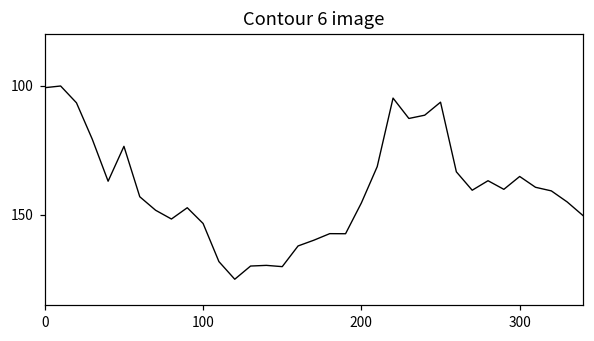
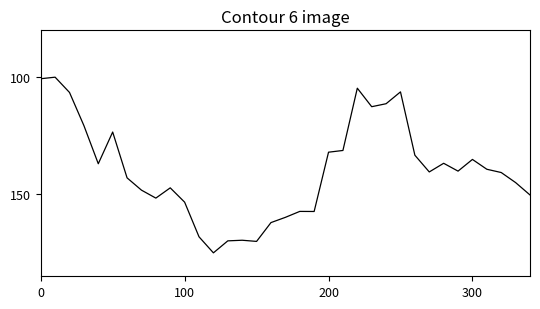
200: 145 -> 132
